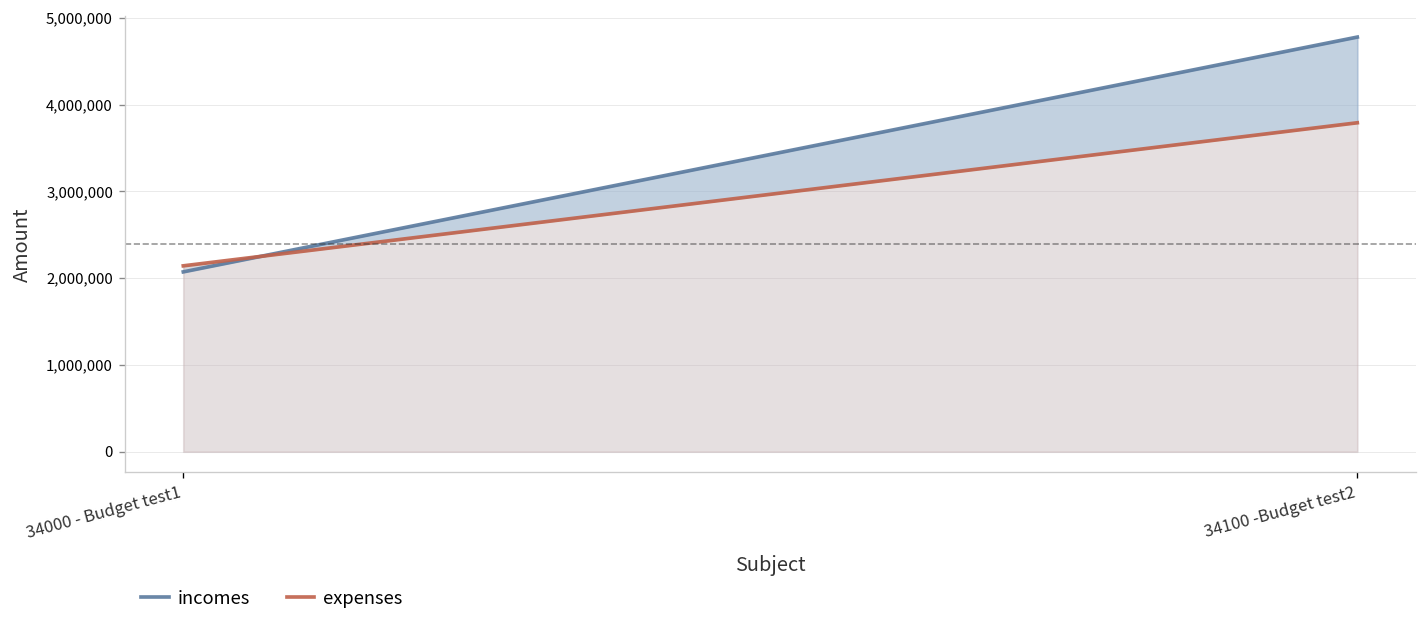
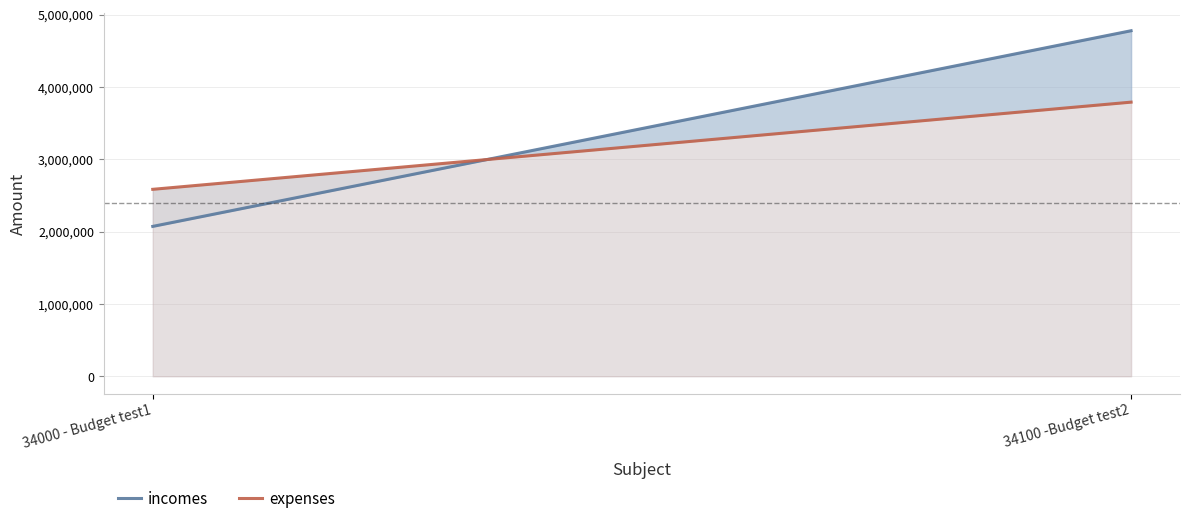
expenses, 34000 - Budget test1: 2,100,000 -> 2,600,000
